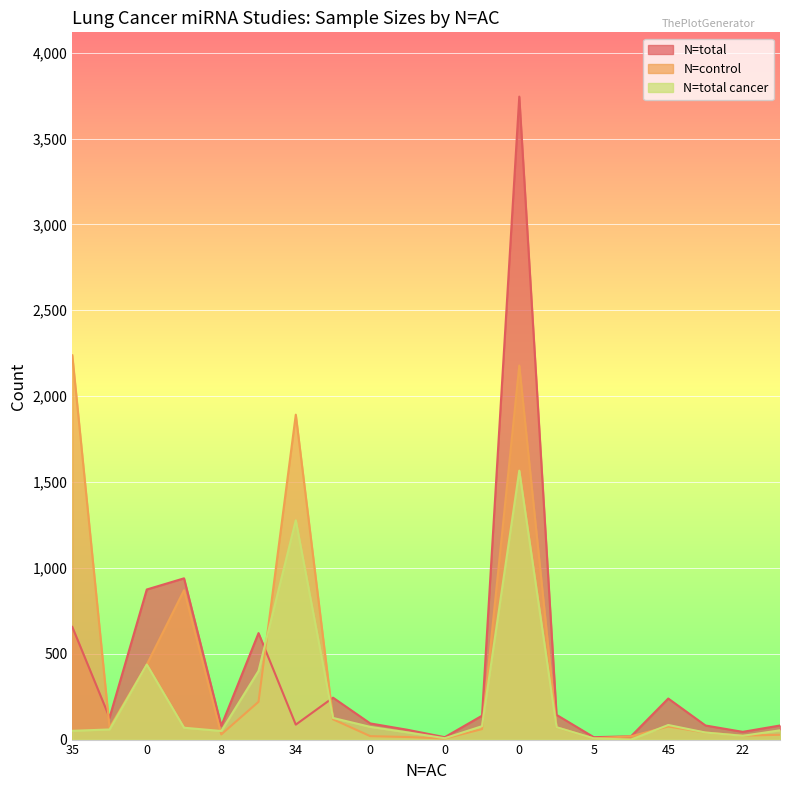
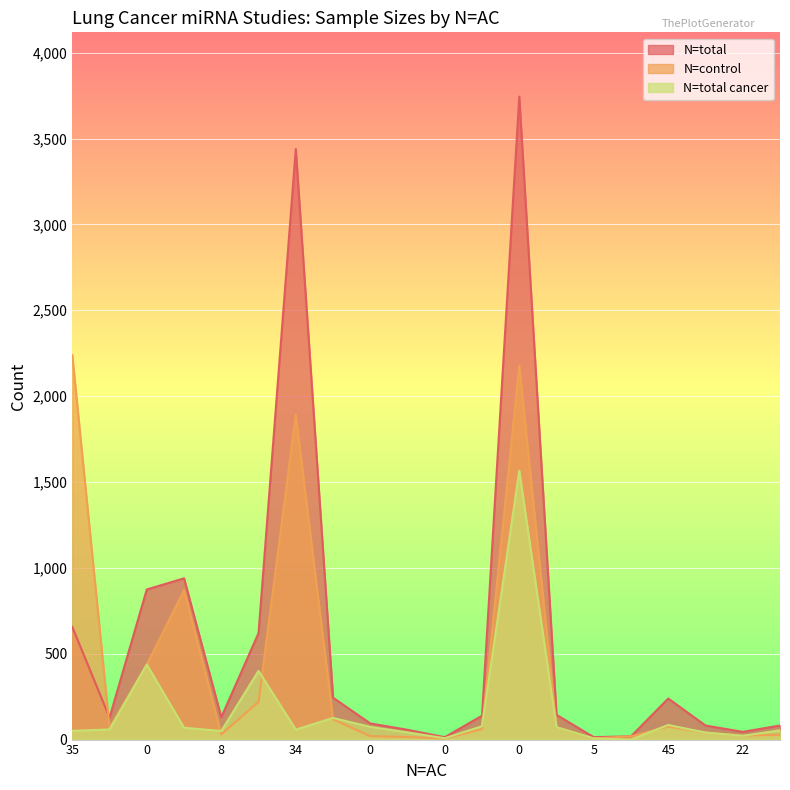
N=total, 8: 80 -> 130
N=total, 34: 90 -> 3,440
N=total cancer, 34: 1,280 -> 60
